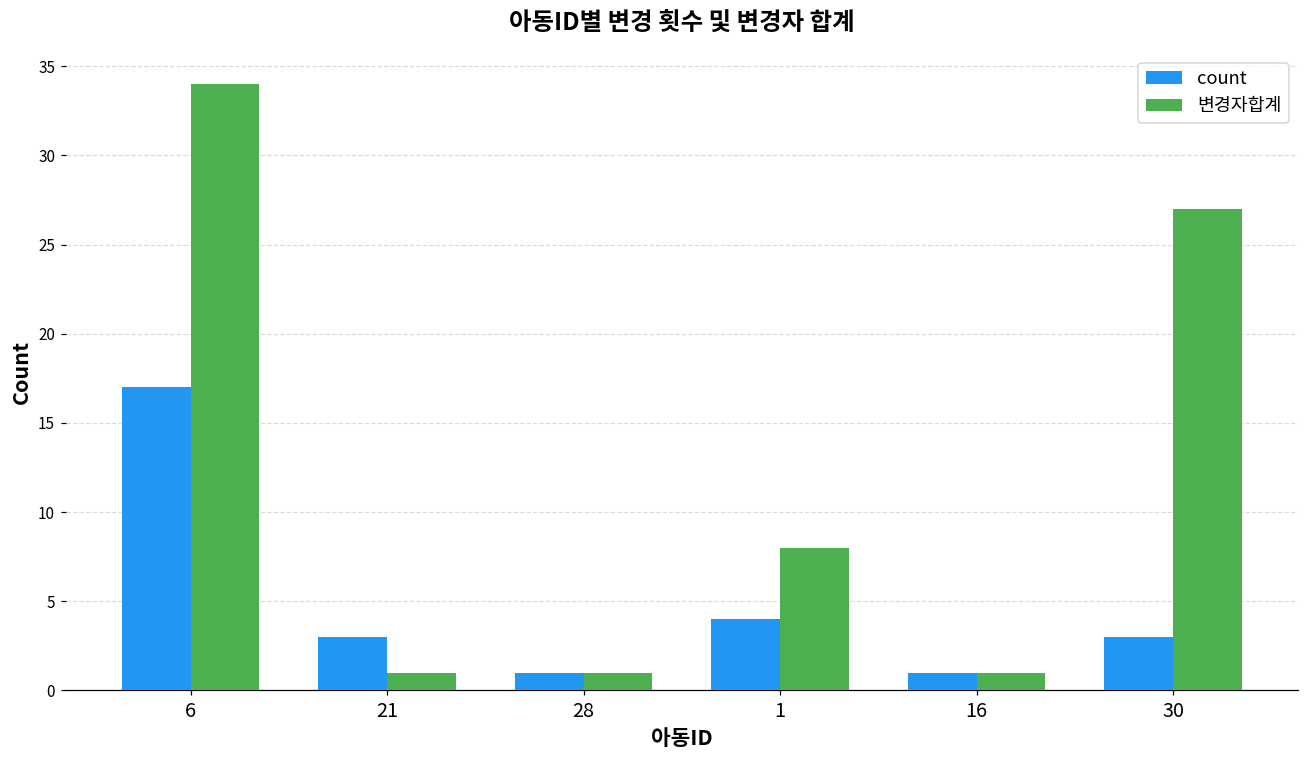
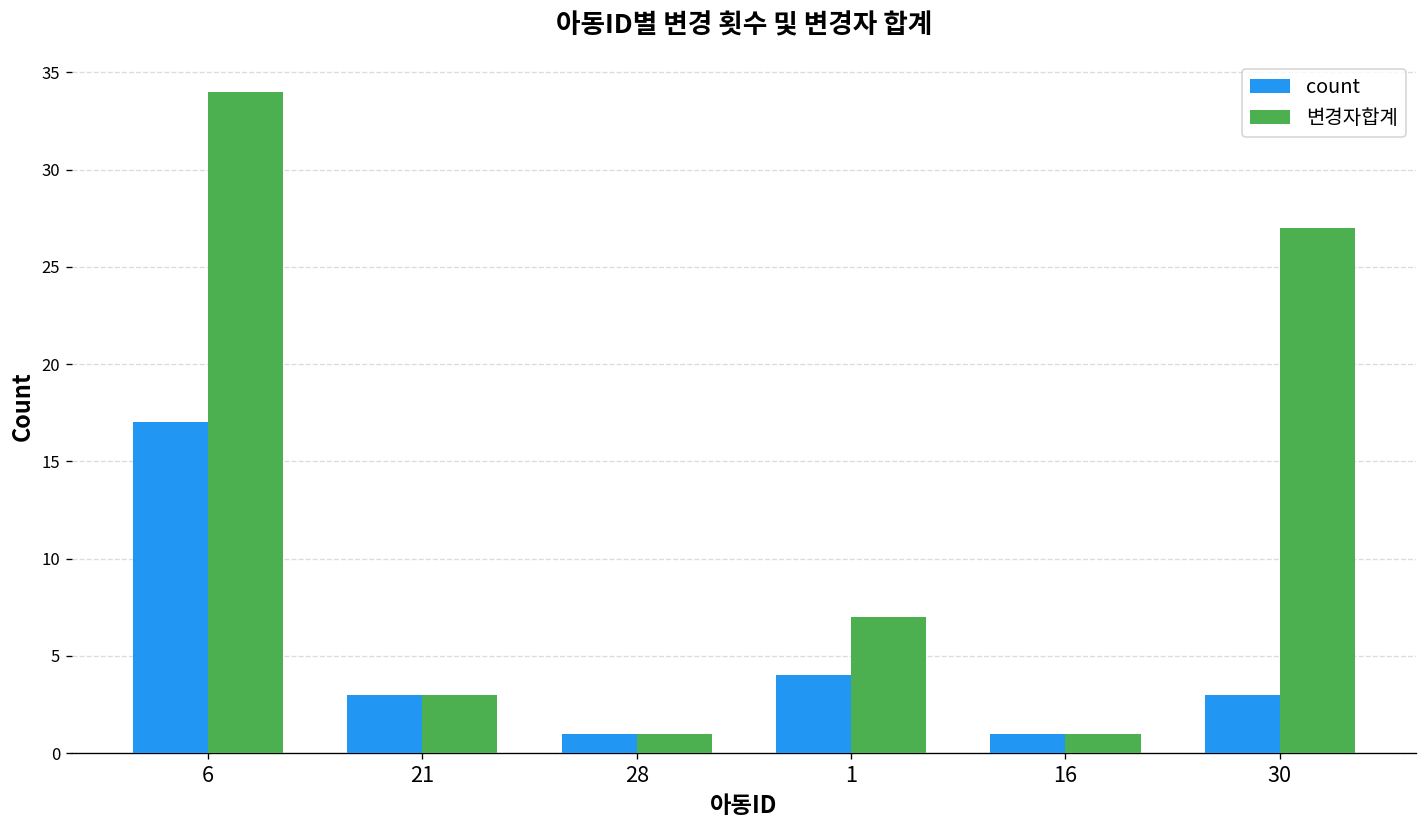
변경자합계, 21: 1 -> 3
변경자합계, 1: 8 -> 7
